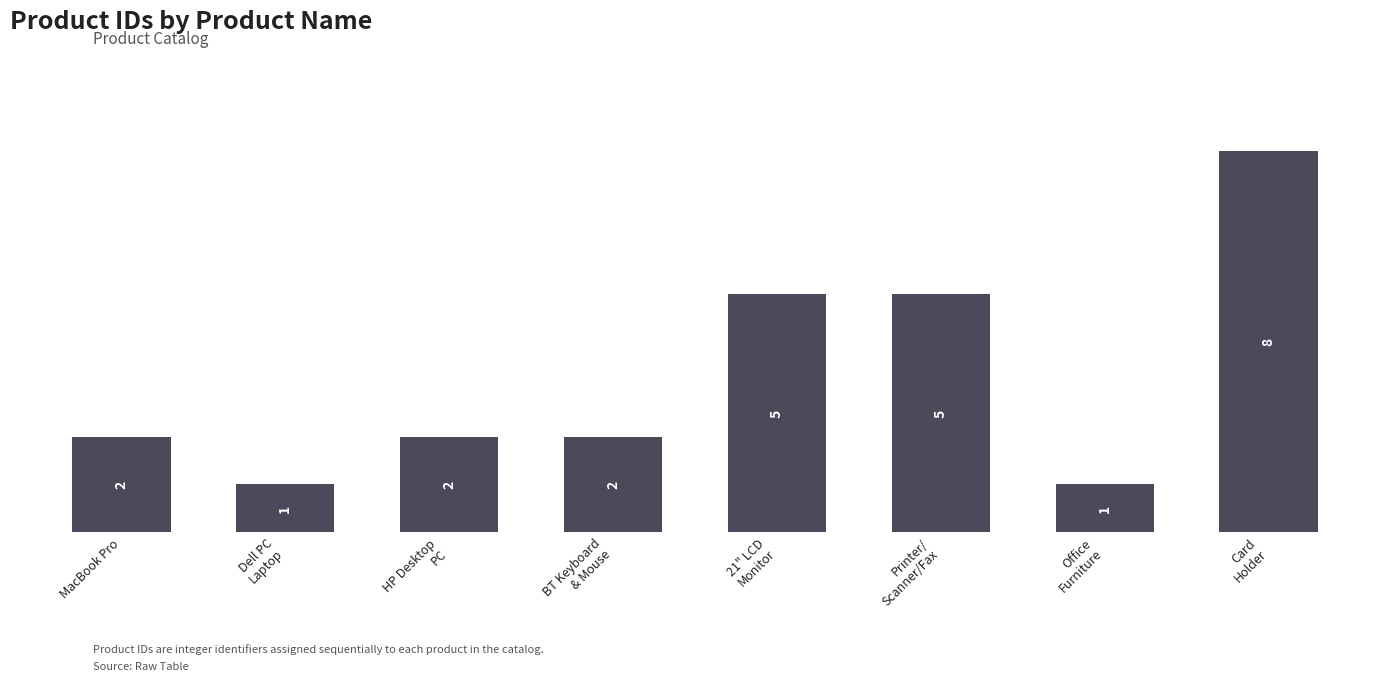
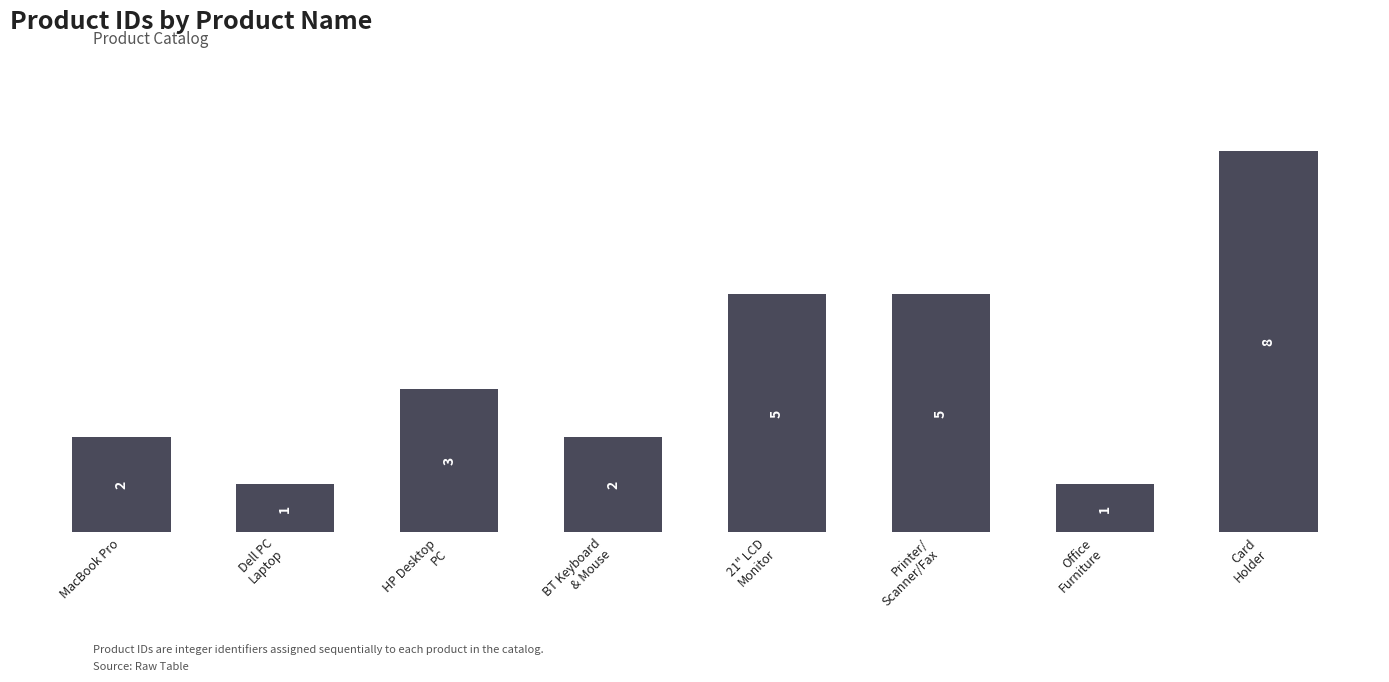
HP Desktop PC: 2 -> 3
